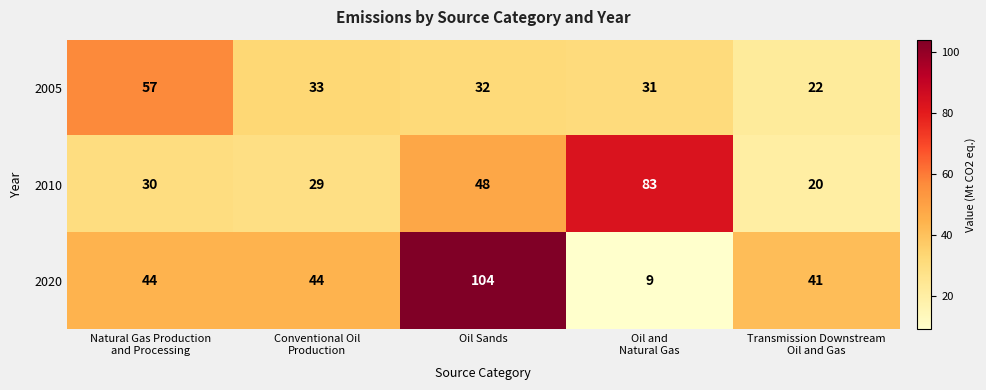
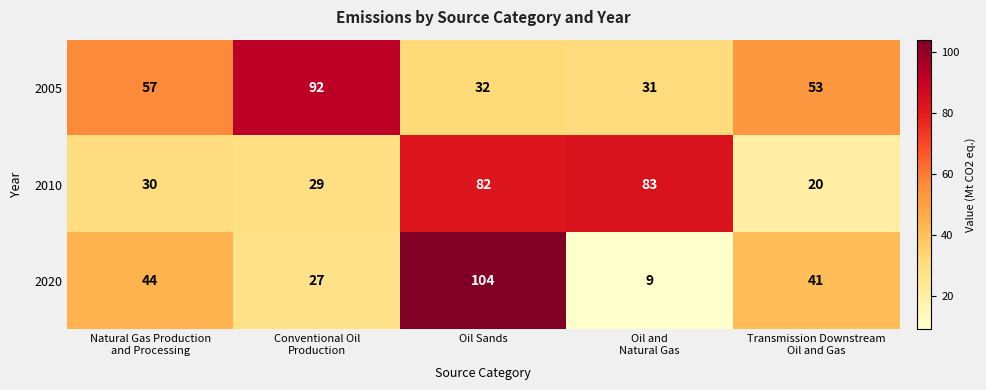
2005, Conventional Oil Production: 33 -> 92
2005, Transmission Downstream Oil and Gas: 22 -> 53
2010, Oil Sands: 48 -> 82
2020, Conventional Oil Production: 44 -> 27
